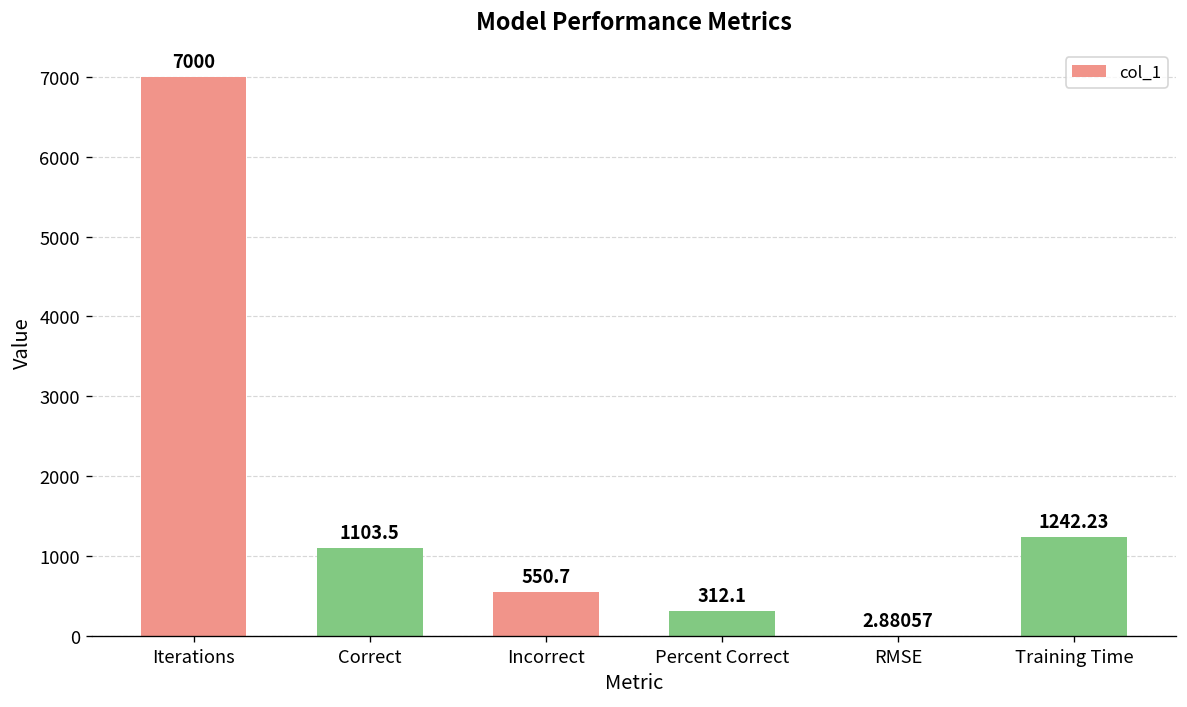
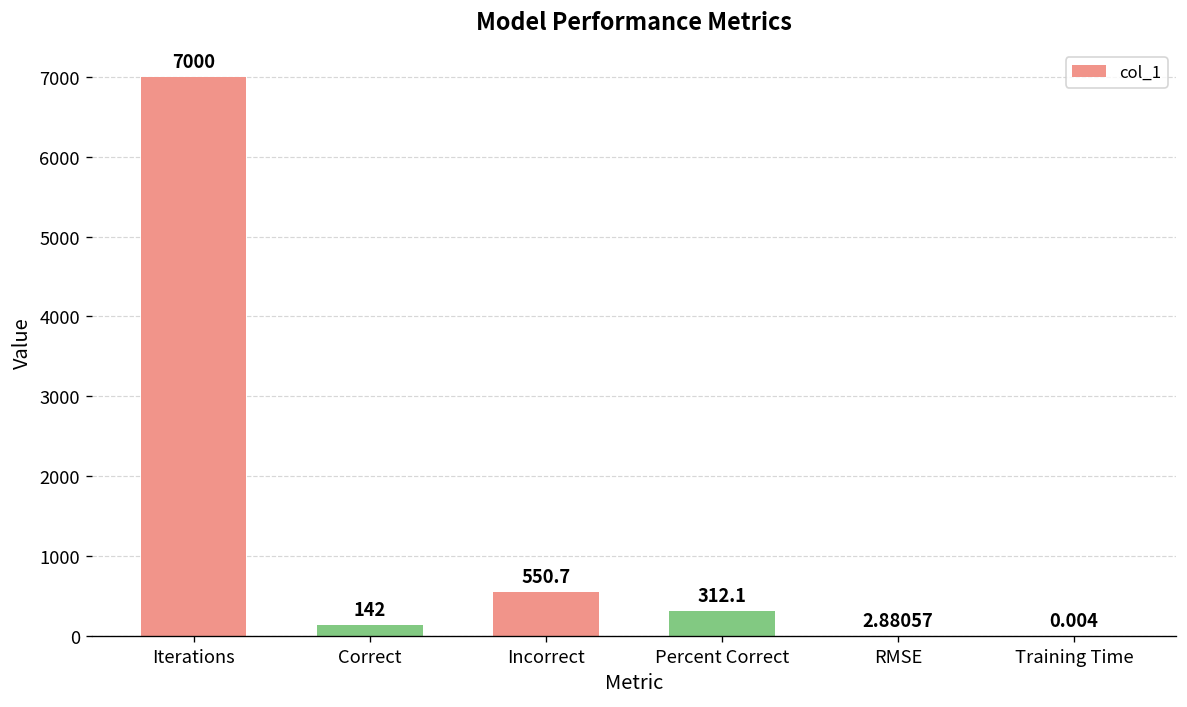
Correct: 1103.5 -> 142
Training Time: 1242.23 -> 0.004
